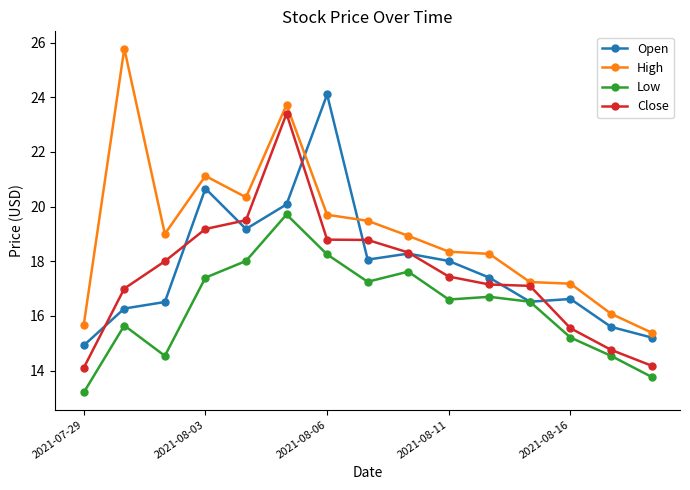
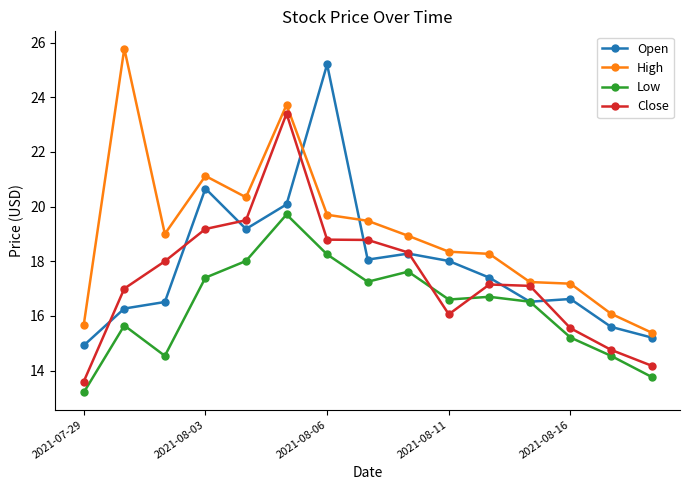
Close, 2021-07-29: 14.1 -> 13.6
Open, 2021-08-06: 24.1 -> 25.2
Close, 2021-08-11: 17.4 -> 16.1
